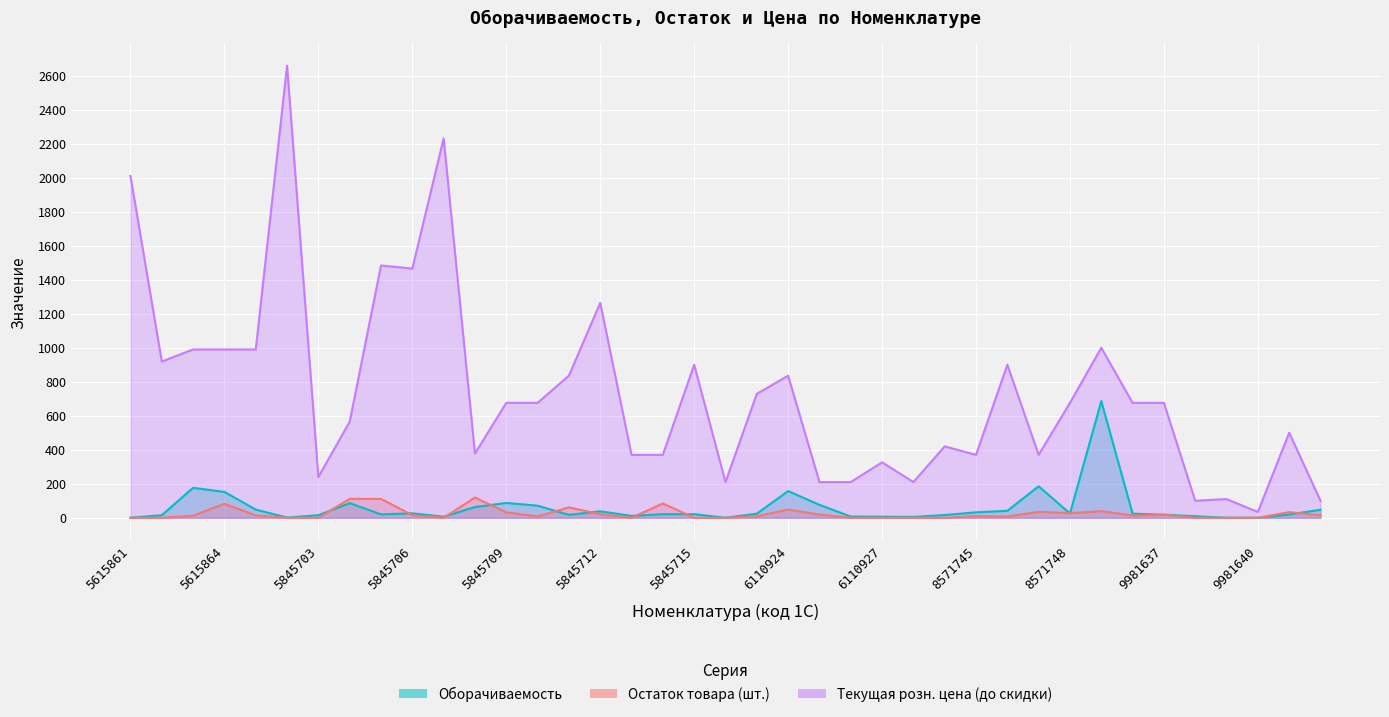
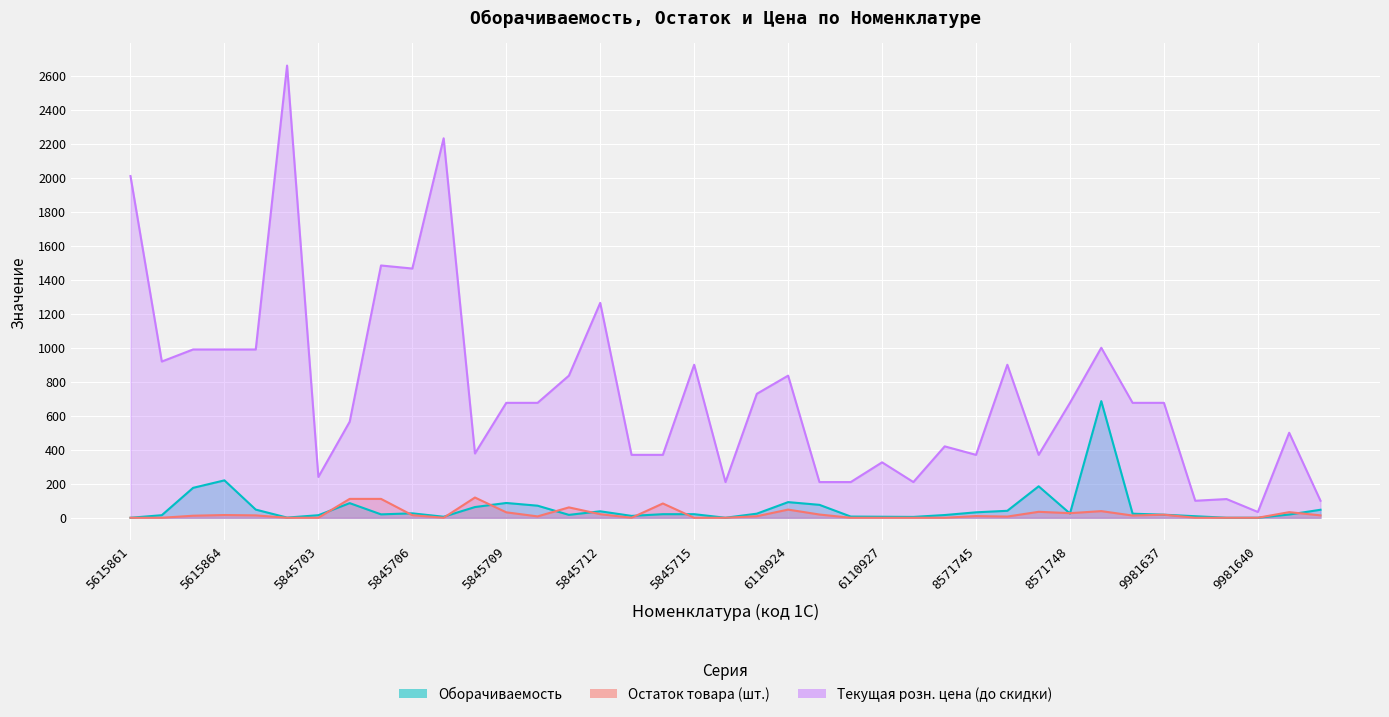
Оборачиваемость, 5615864: 150 -> 220
Остаток товара (шт.), 5615864: 80 -> 20
Оборачиваемость, 6110924: 160 -> 90
